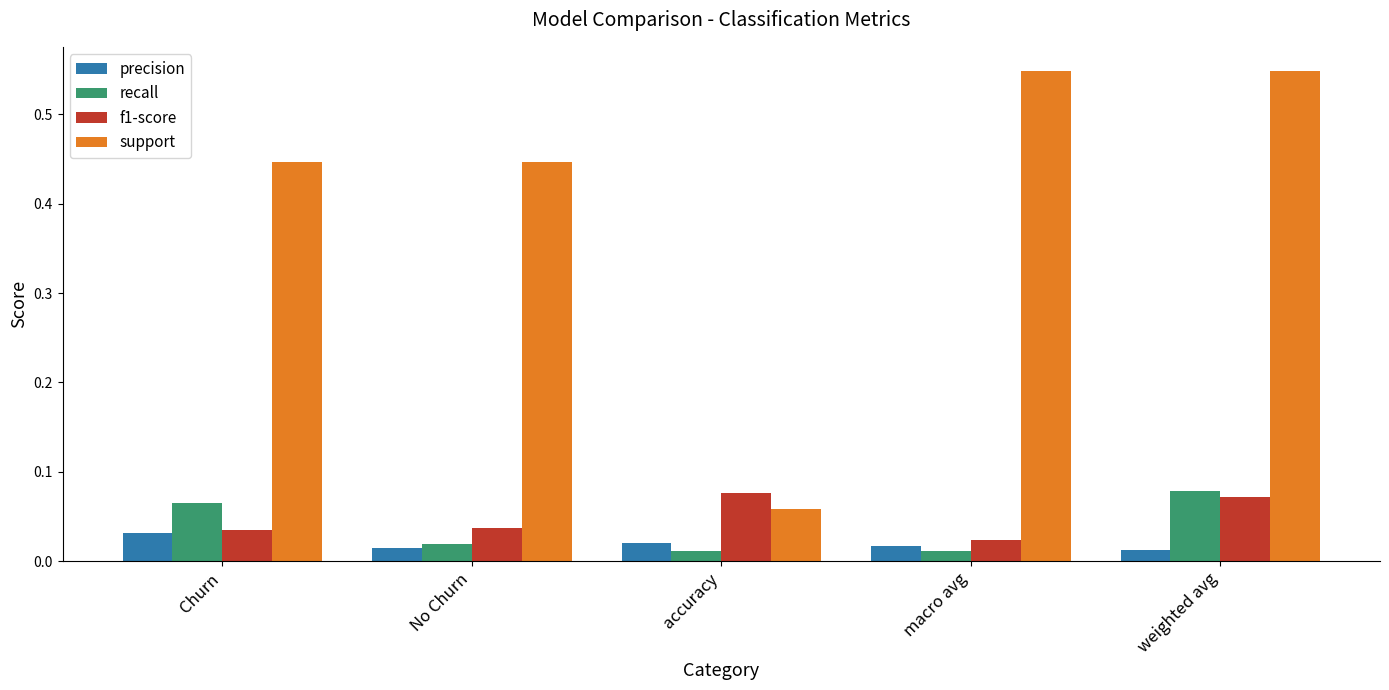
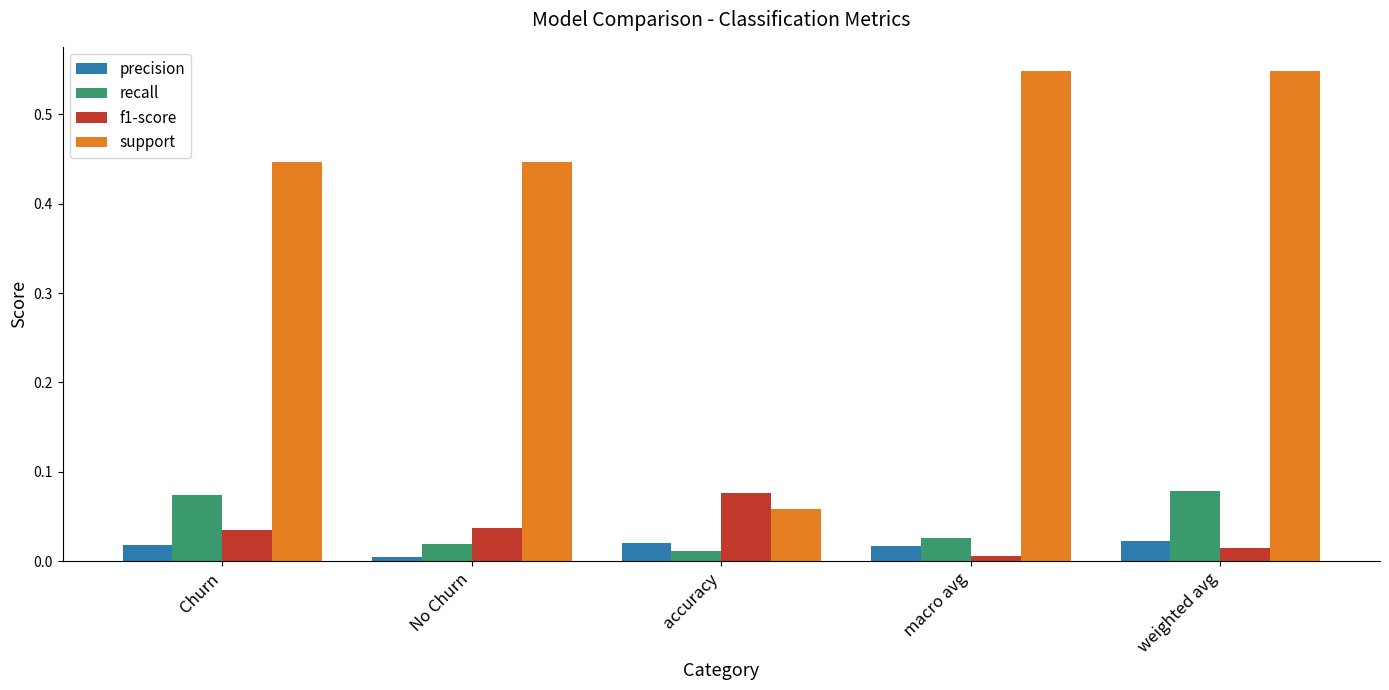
precision, Churn: 0.03 -> 0.02
recall, Churn: 0.065 -> 0.074
precision, No Churn: 0.02 -> 0.01
recall, macro avg: 0.01 -> 0.03
f1-score, macro avg: 0.02 -> 0.01
precision, weighted avg: 0.01 -> 0.02
f1-score, weighted avg: 0.07 -> 0.02
